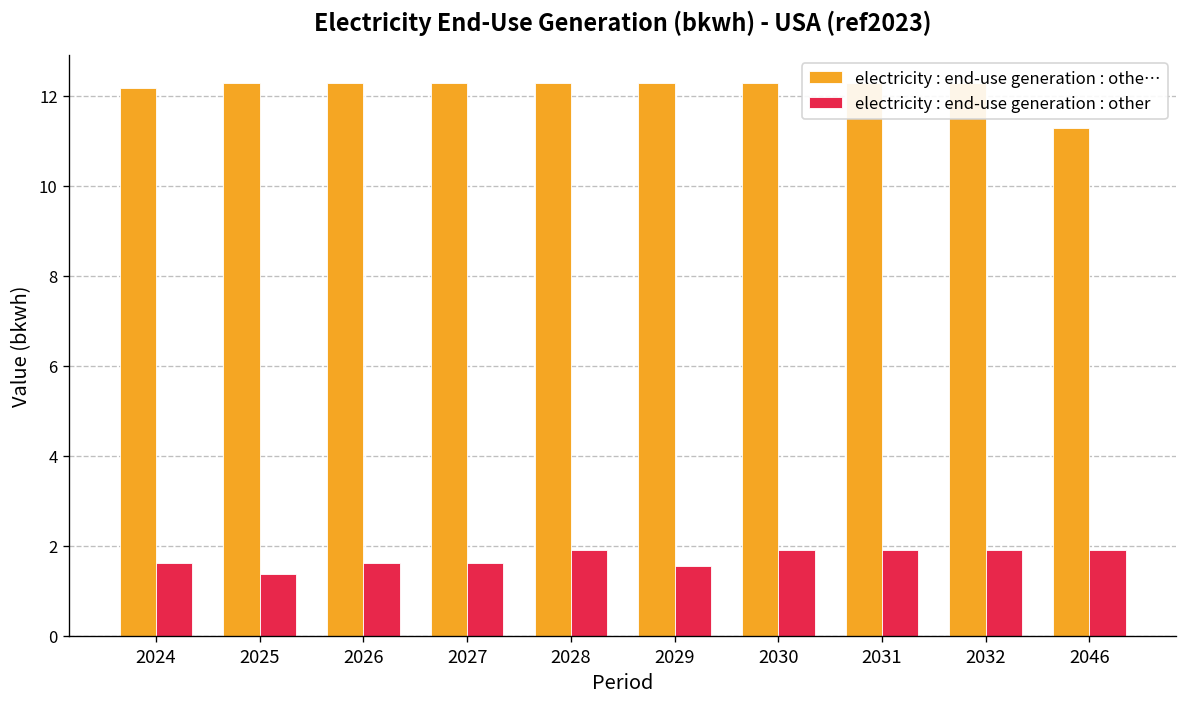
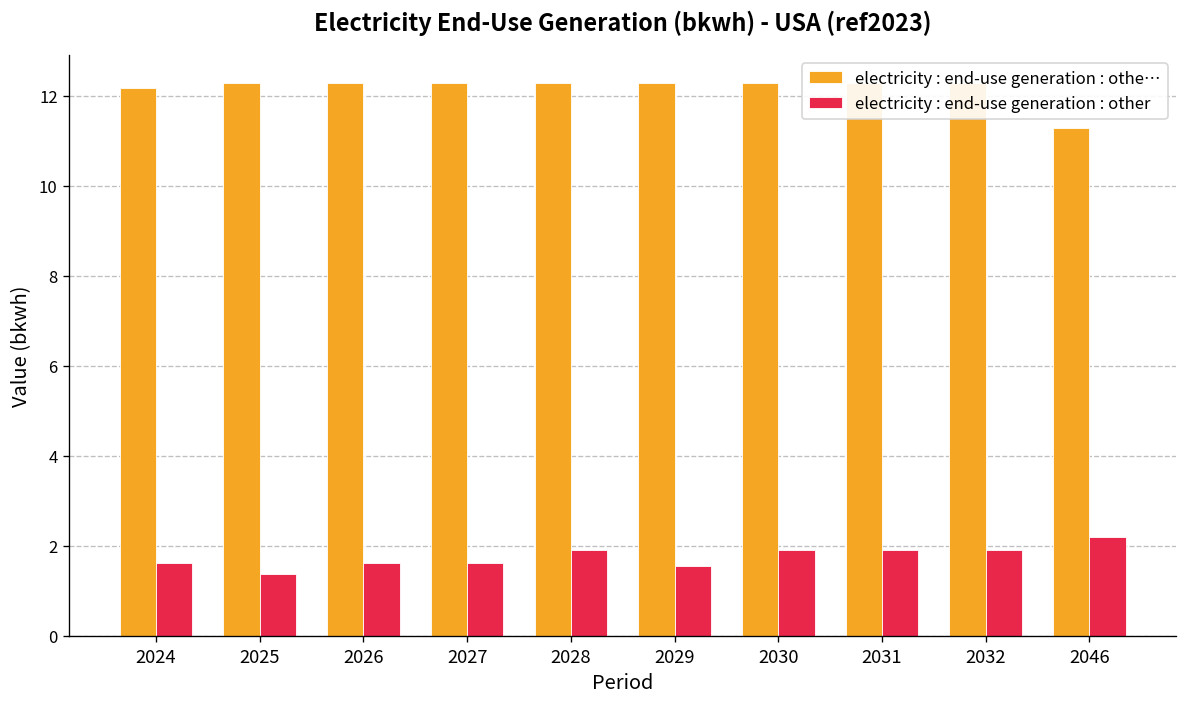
electricity : end-use generation : other, 2046: 1.9 -> 2.2
